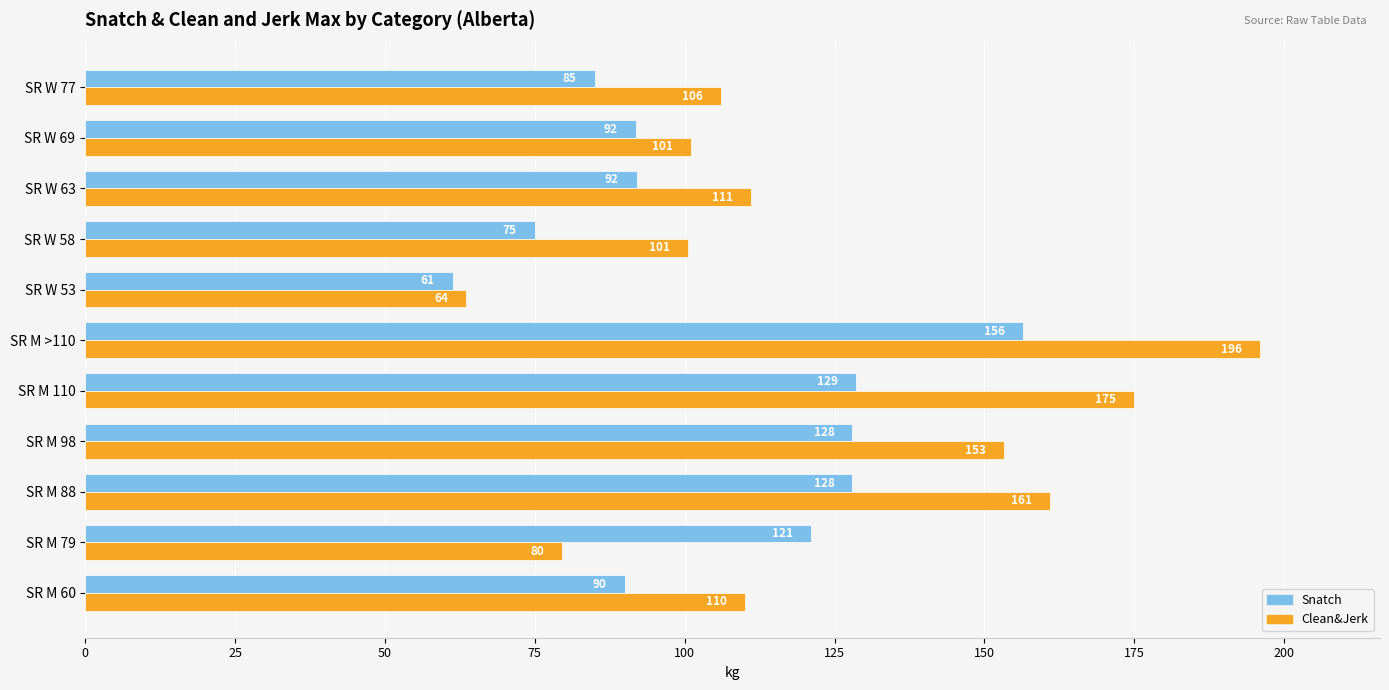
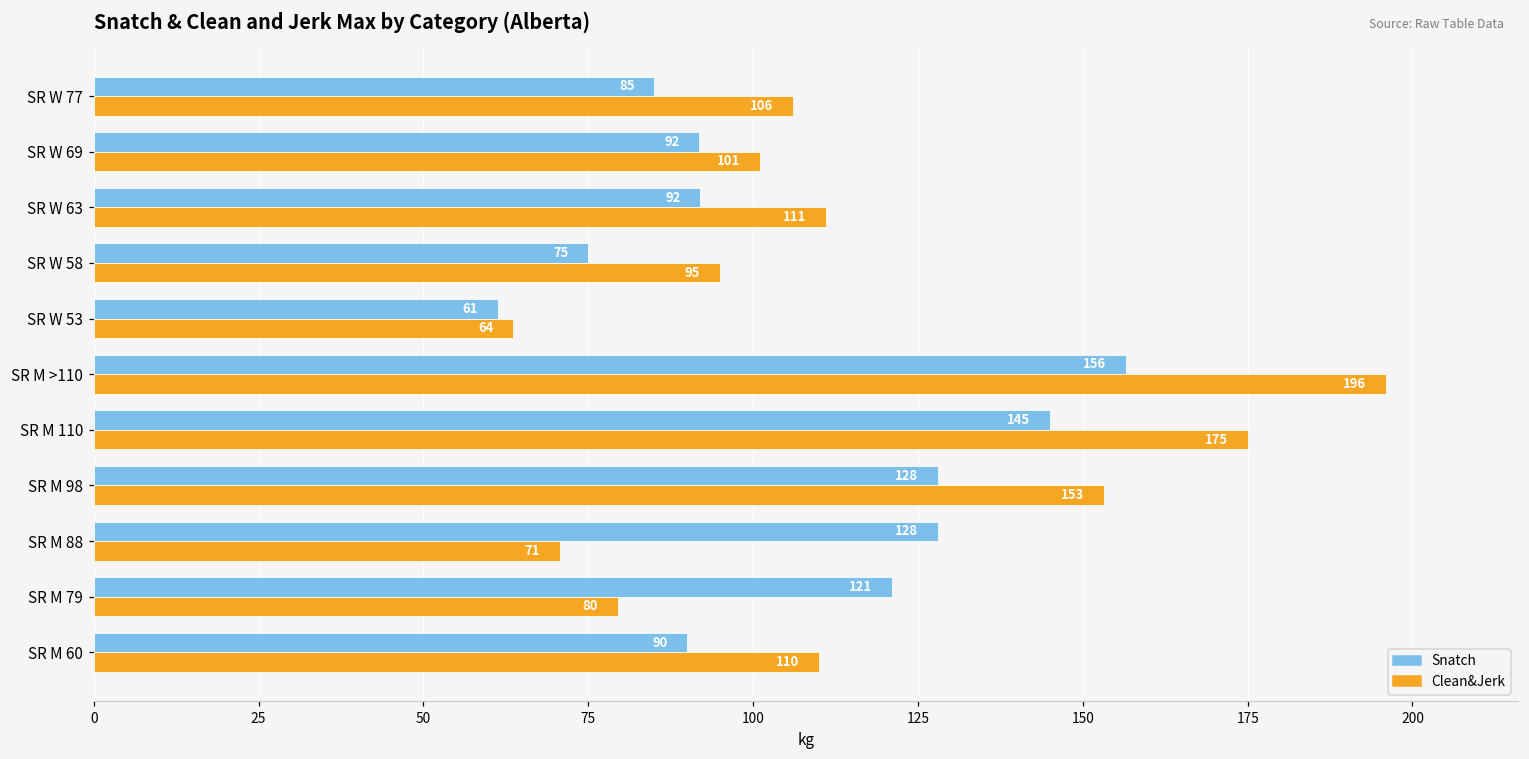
Clean&Jerk, SR W 58: 101 -> 95
Snatch, SR M 110: 129 -> 145
Clean&Jerk, SR M 88: 161 -> 71
